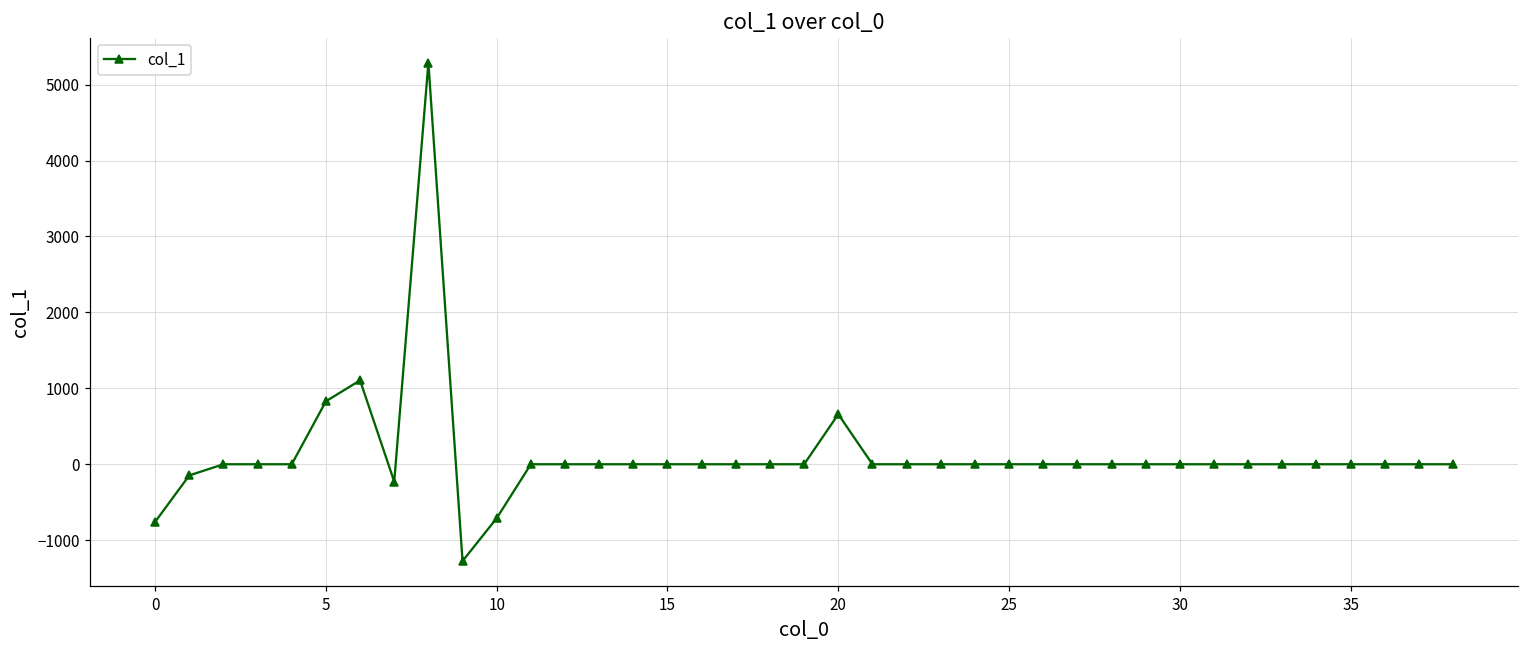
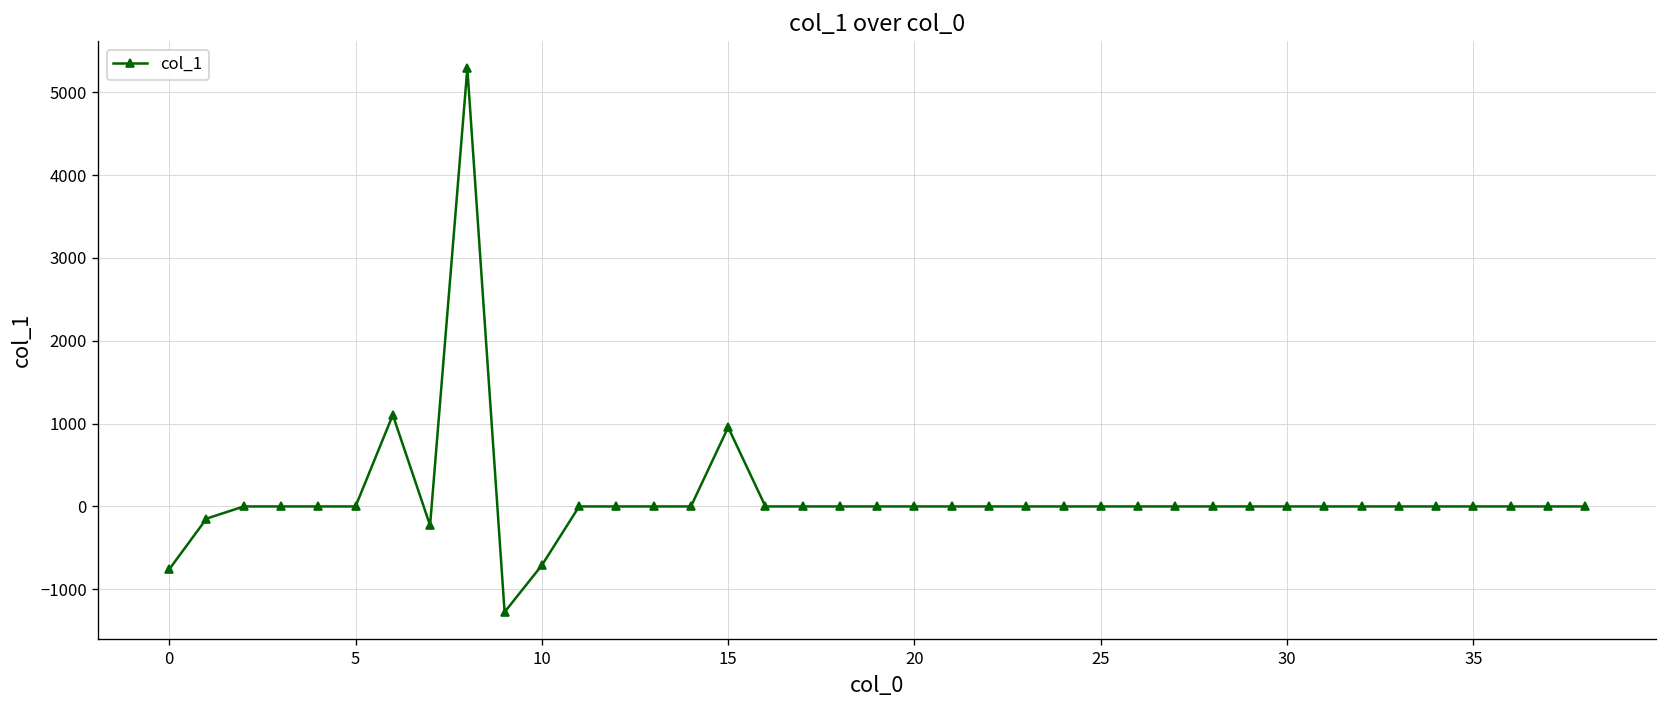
5: 800 -> 0
15: 0 -> 1000
20: 700 -> 0
